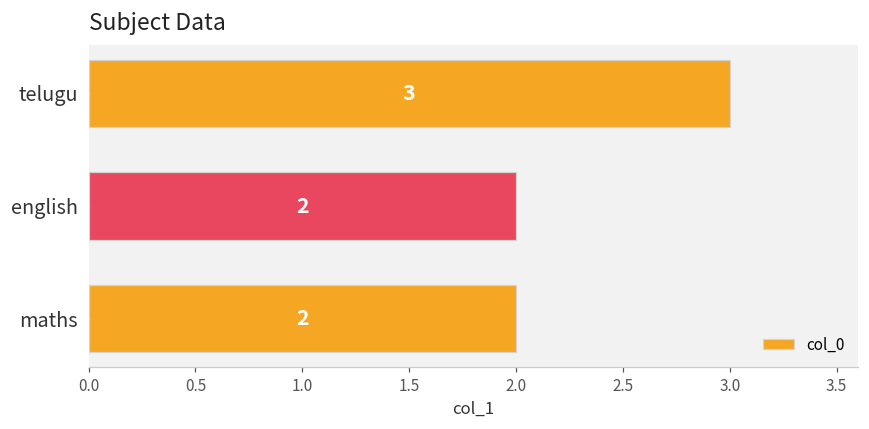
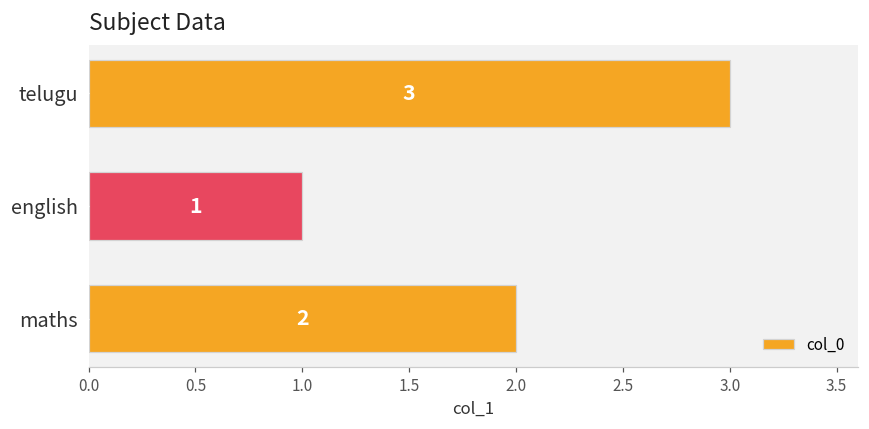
english: 2 -> 1
